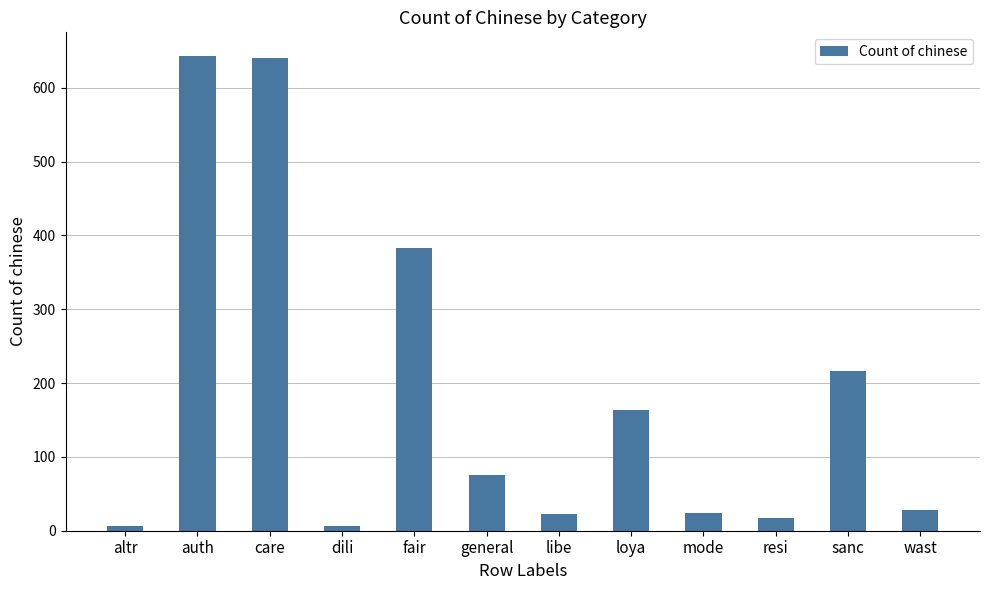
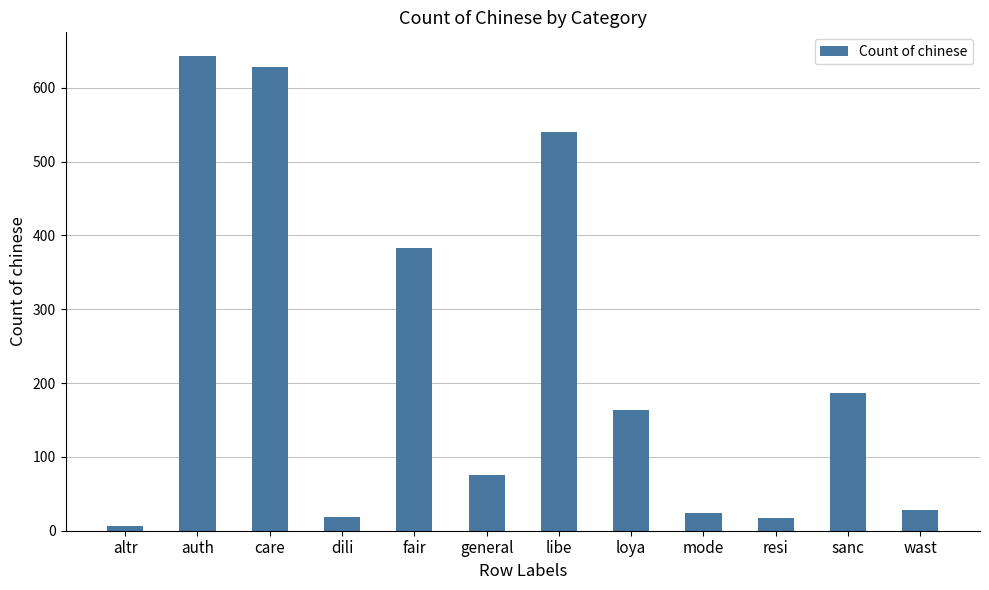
care: 640 -> 630
dili: 10 -> 20
libe: 20 -> 540
sanc: 220 -> 190
